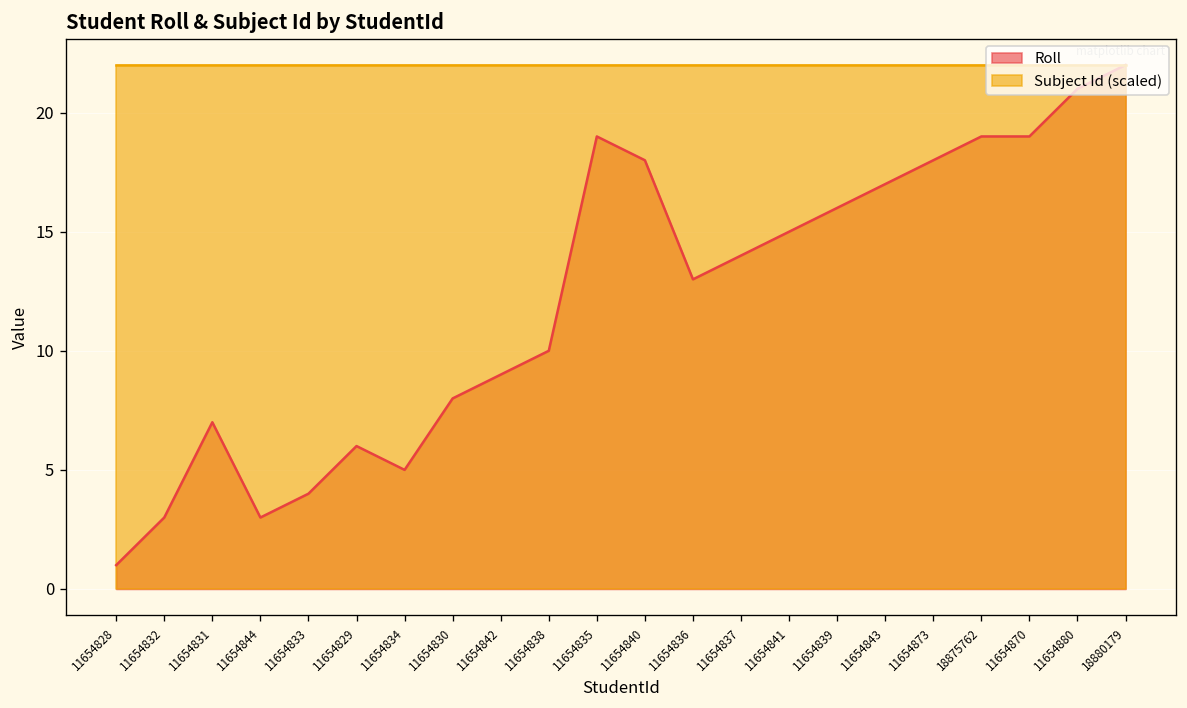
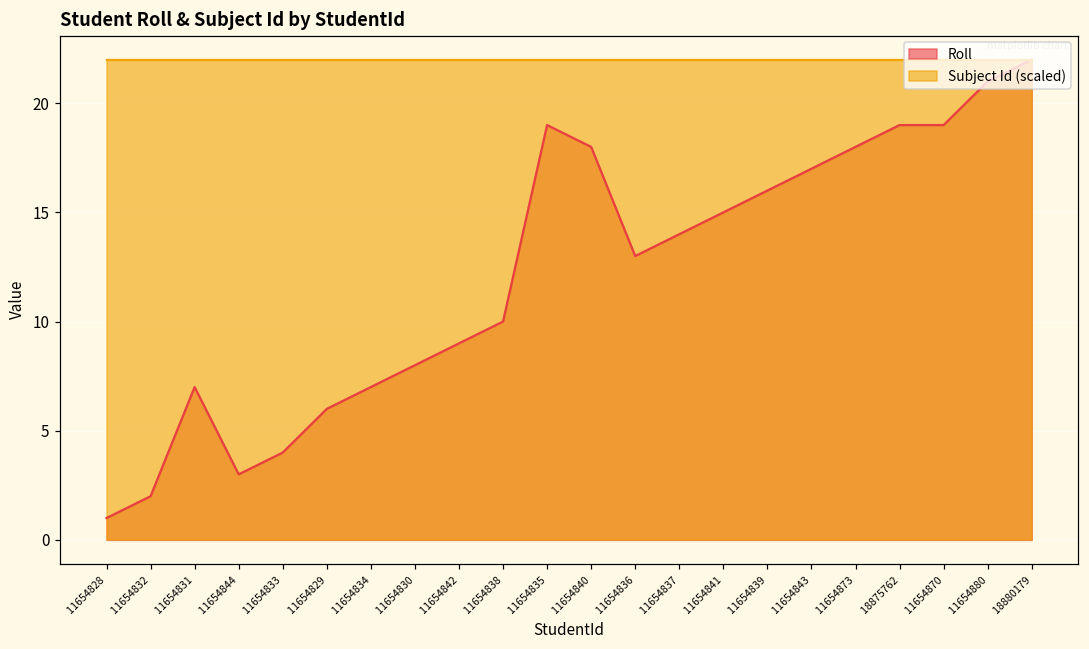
Roll, 11654832: 3 -> 2
Roll, 11654834: 5 -> 7
